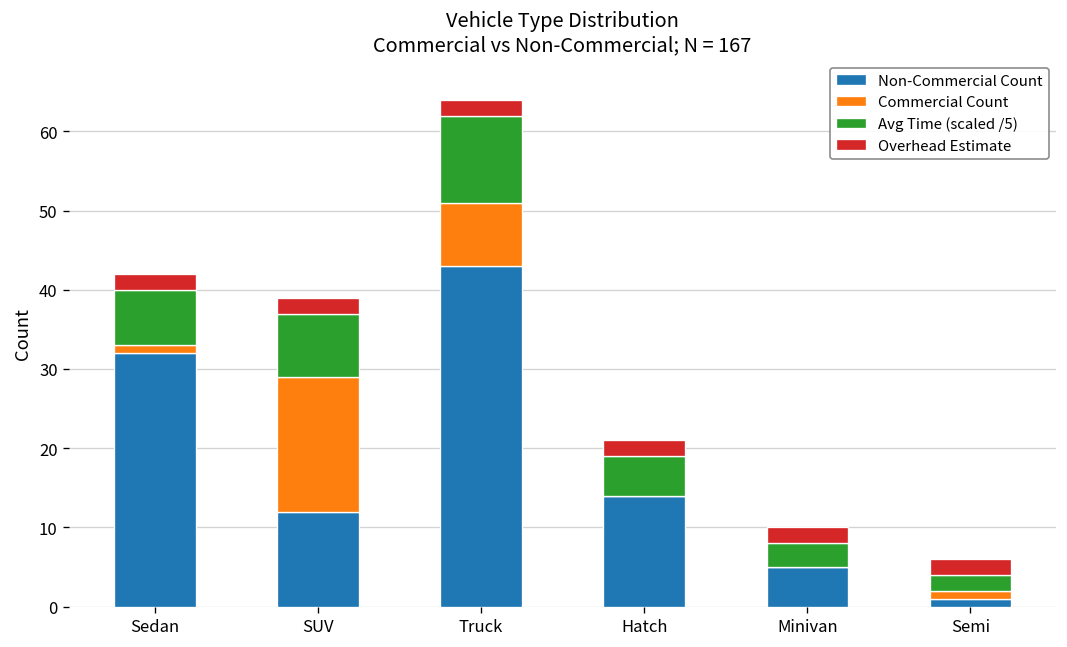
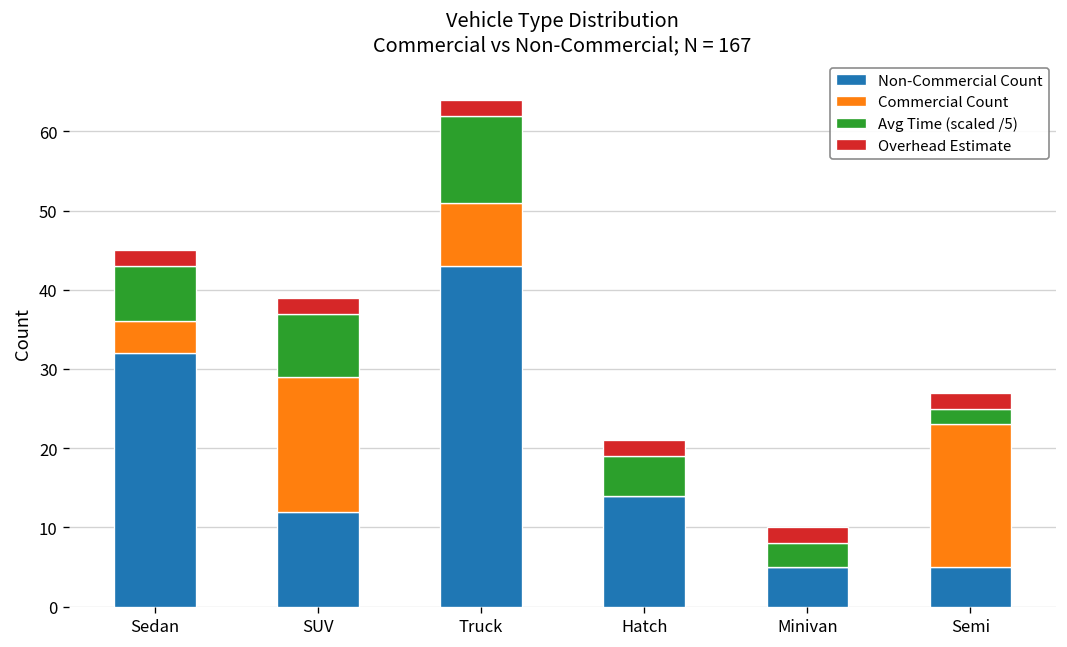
Commercial Count, Sedan: 1 -> 4
Non-Commercial Count, Semi: 1 -> 5
Commercial Count, Semi: 1 -> 18
